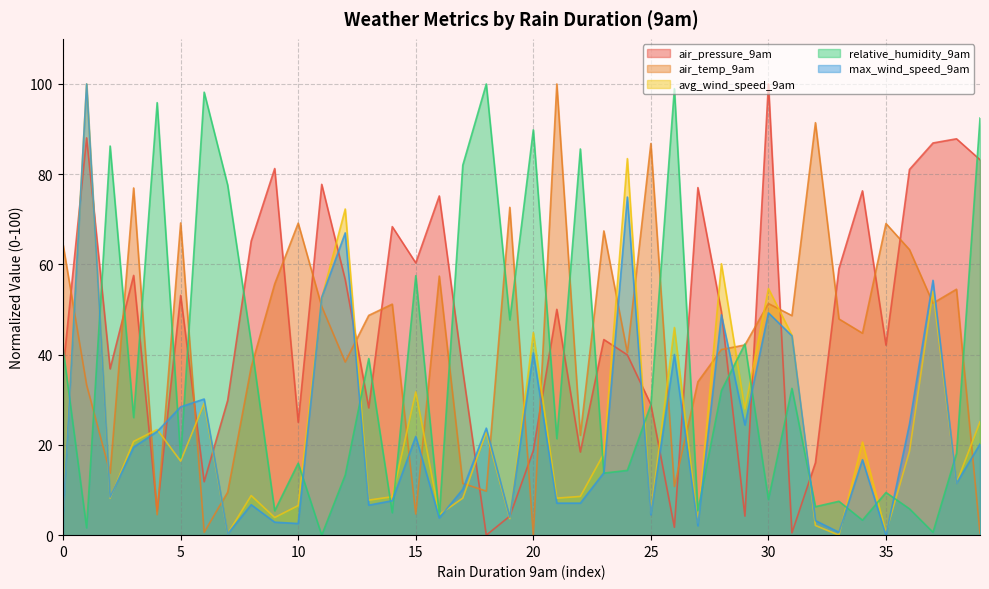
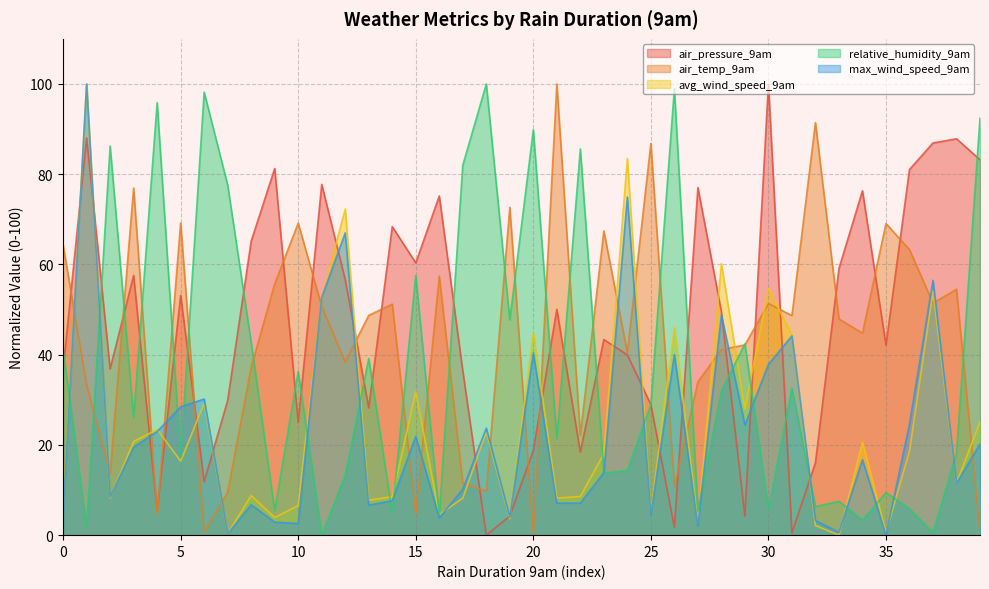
relative_humidity_9am, 10: 16 -> 36
relative_humidity_9am, 30: 8 -> 6
max_wind_speed_9am, 30: 49 -> 38
